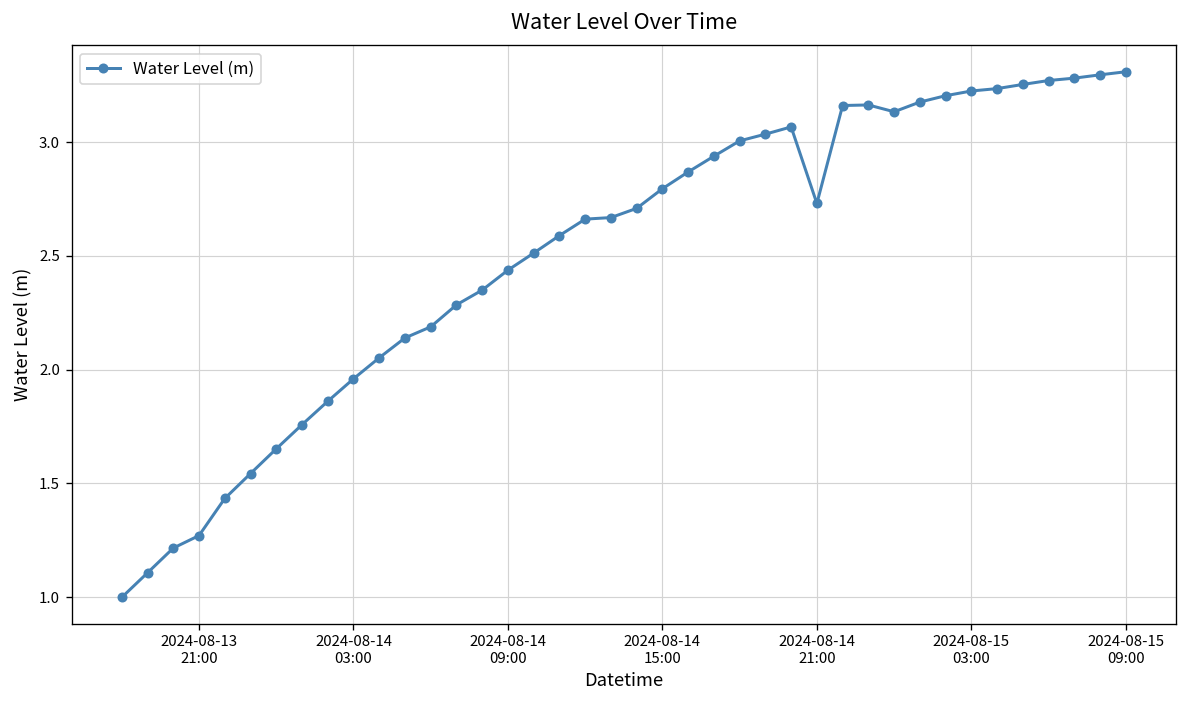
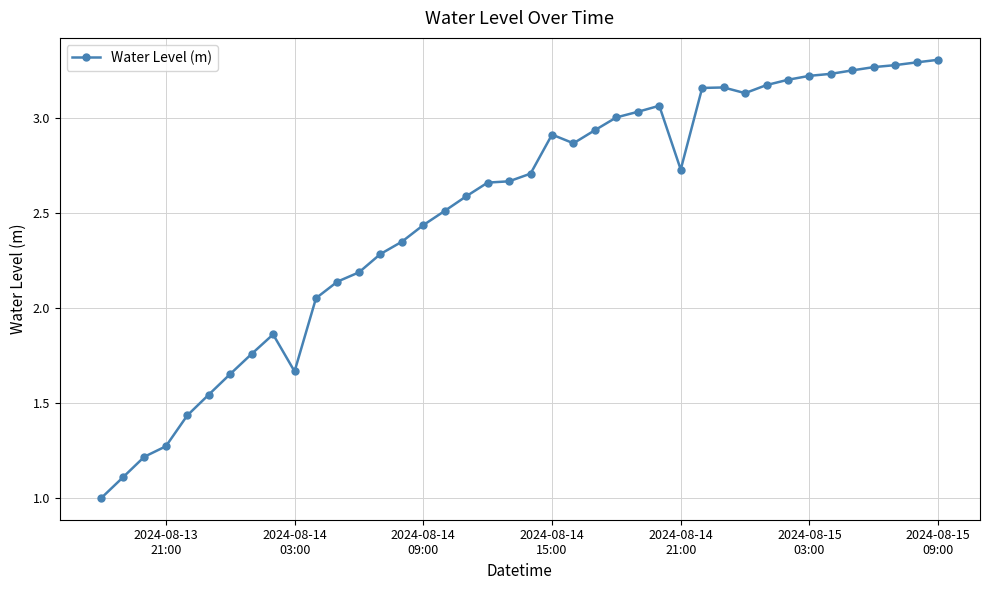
2024-08-14 03:00: 1.96 -> 1.67
2024-08-14 15:00: 2.79 -> 2.91
